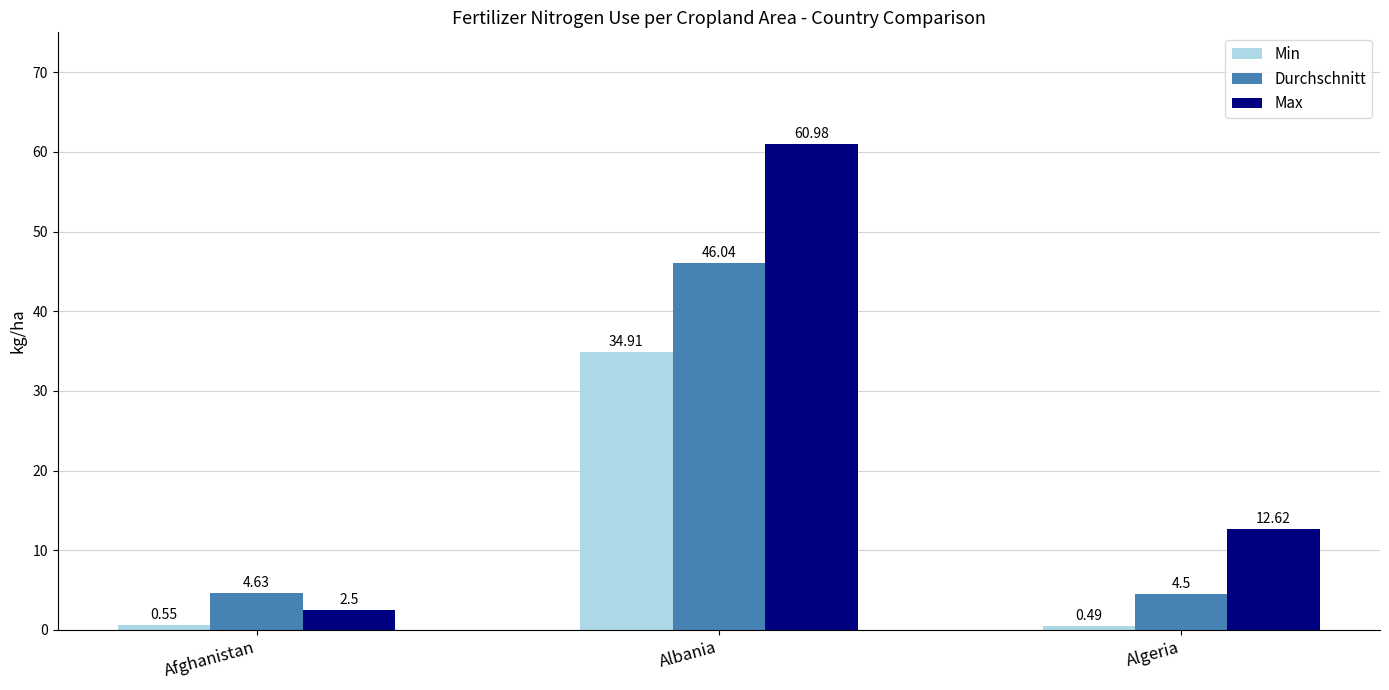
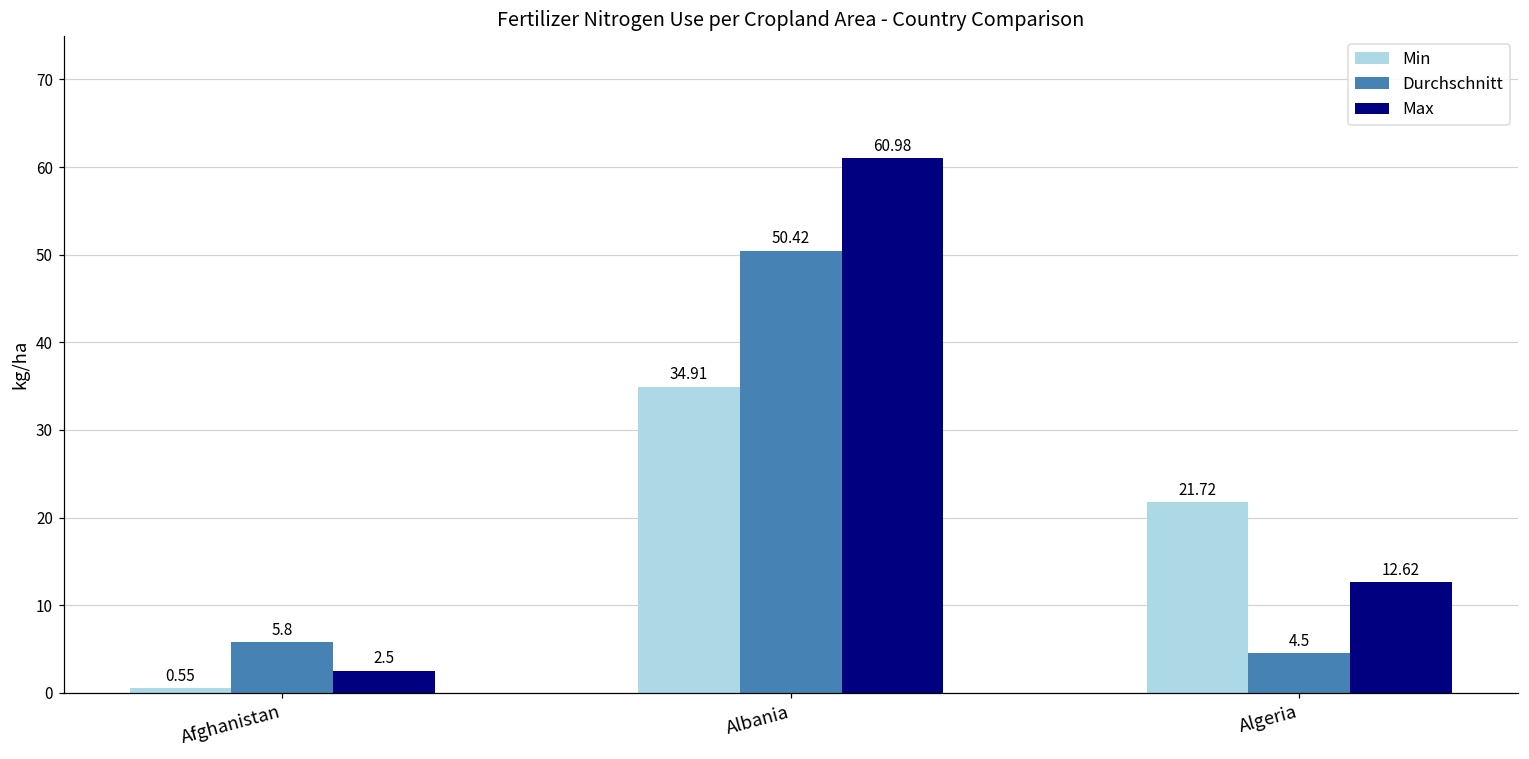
Durchschnitt, Afghanistan: 4.63 -> 5.8
Durchschnitt, Albania: 46.04 -> 50.42
Min, Algeria: 0.49 -> 21.72
